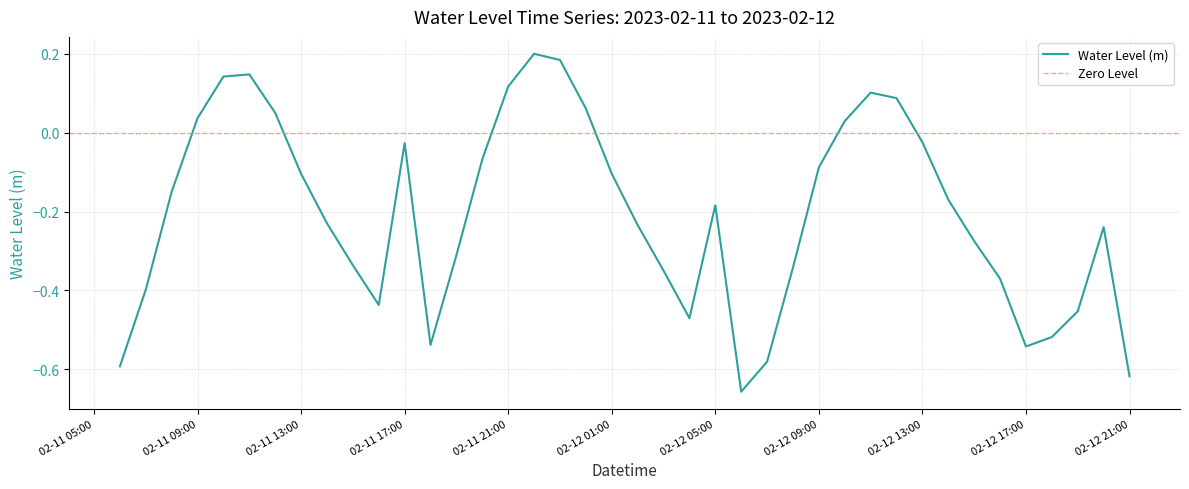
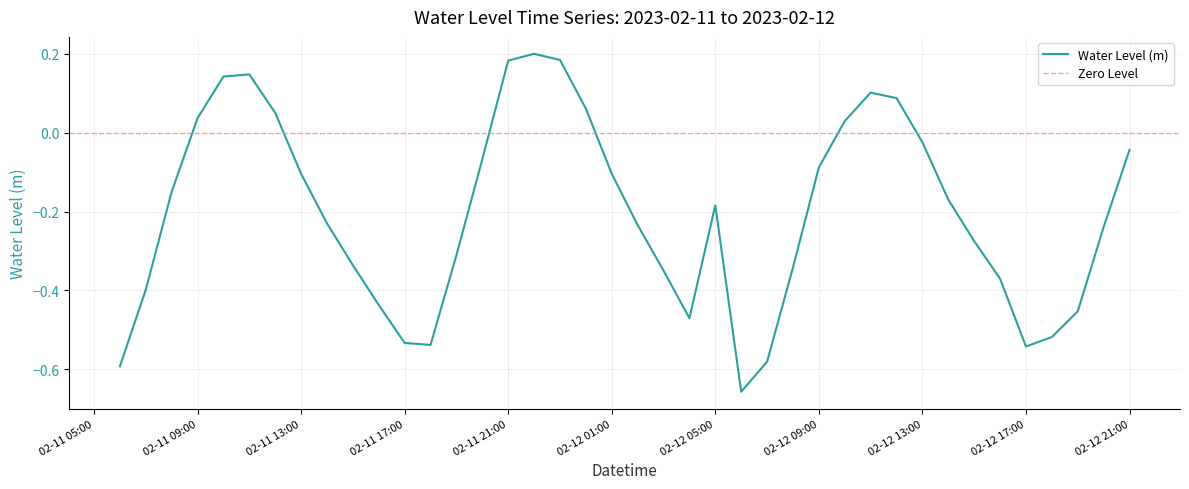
02-11 17:00: -0.03 -> -0.53
02-11 21:00: 0.12 -> 0.18
02-12 21:00: -0.62 -> -0.04
